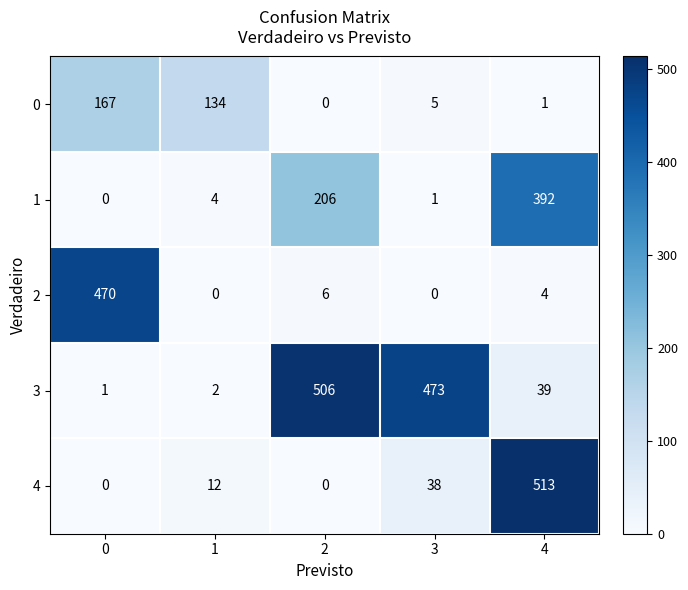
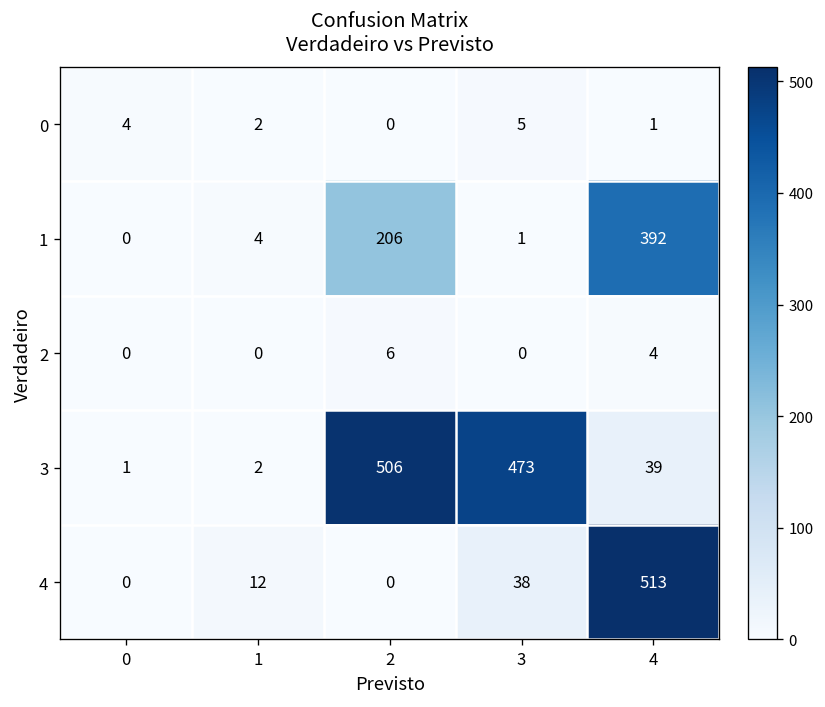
0, 0: 167 -> 4
0, 1: 134 -> 2
2, 0: 470 -> 0
